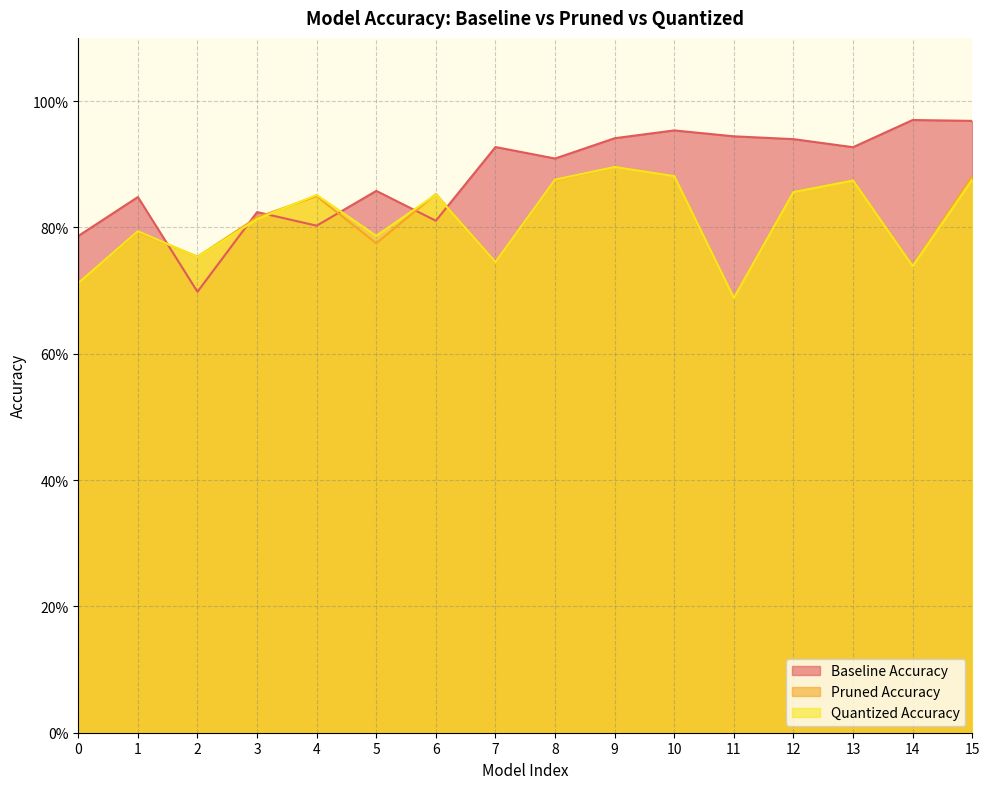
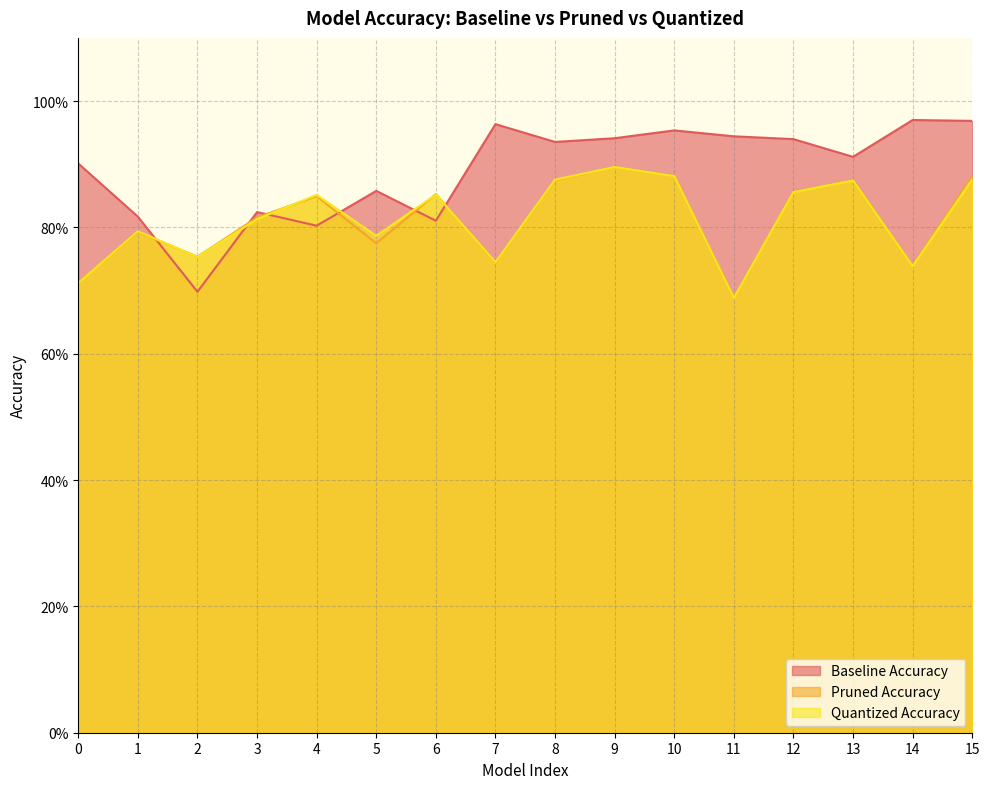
Baseline Accuracy, 0: 79% -> 90%
Baseline Accuracy, 1: 85% -> 82%
Baseline Accuracy, 7: 93% -> 96%
Baseline Accuracy, 8: 91% -> 94%
Baseline Accuracy, 13: 93% -> 91%
